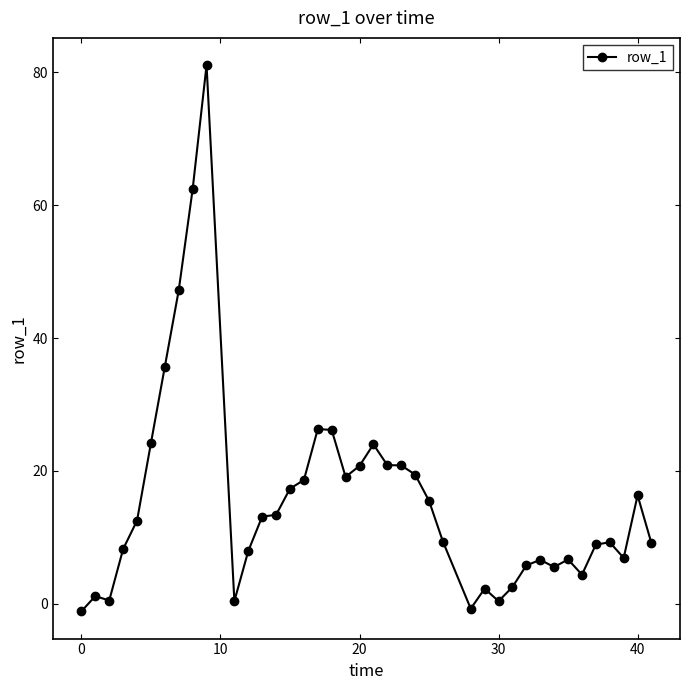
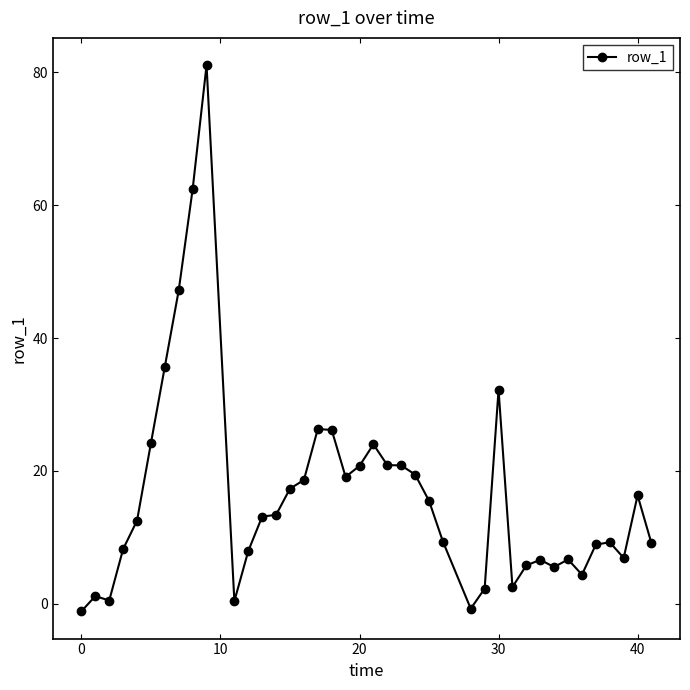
30: 0 -> 32
